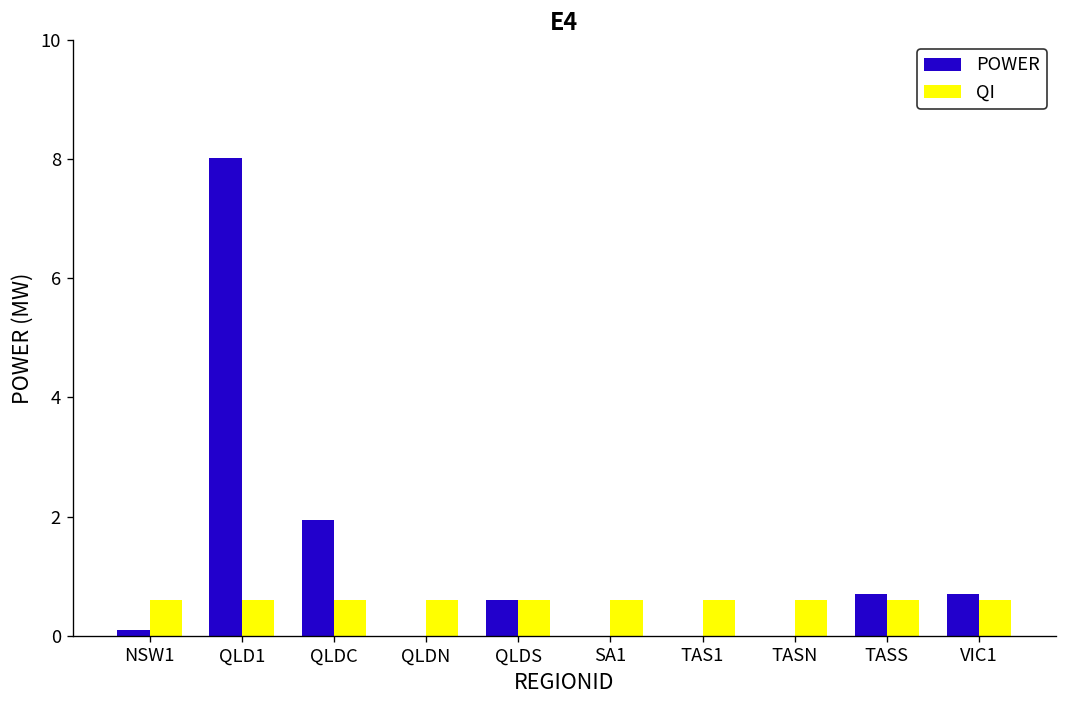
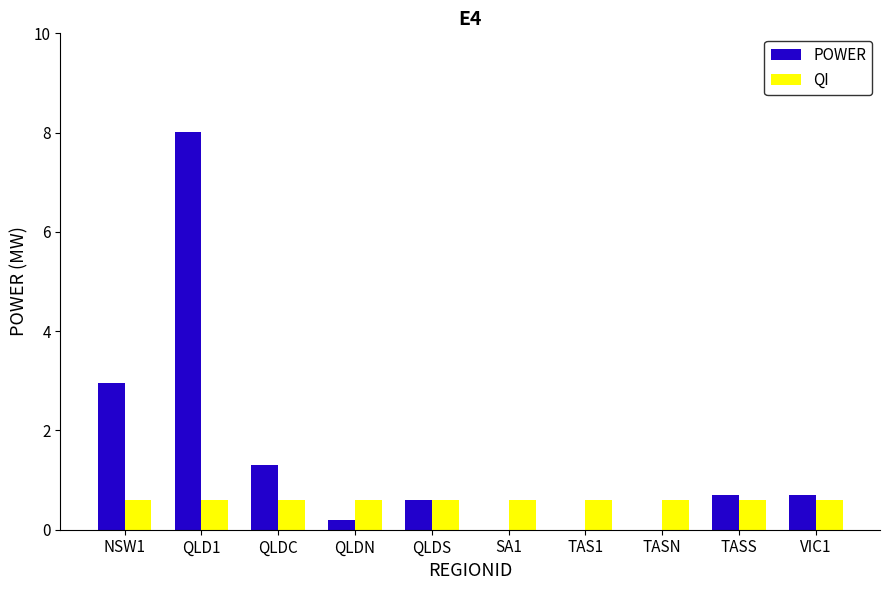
POWER, NSW1: 0.1 -> 2.9
POWER, QLDC: 1.9 -> 1.3
POWER, QLDN: 0.0 -> 0.2
